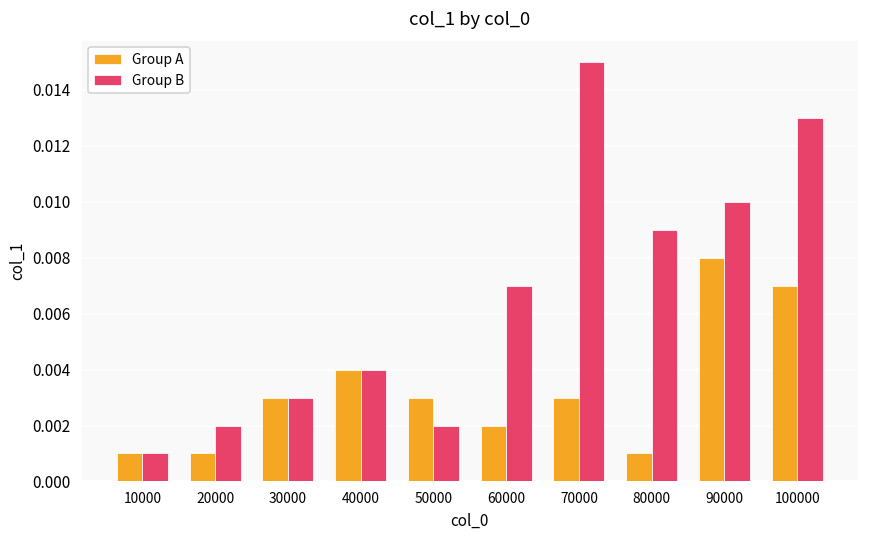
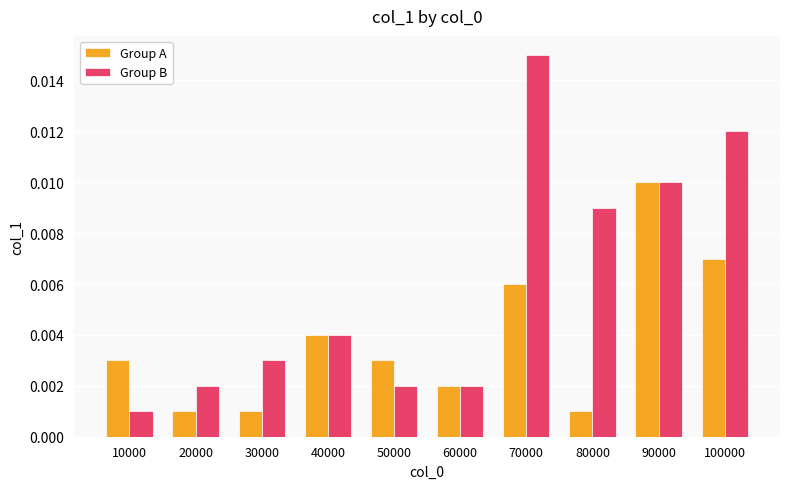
Group A, 10000: 0.001 -> 0.003
Group A, 30000: 0.003 -> 0.001
Group B, 60000: 0.007 -> 0.002
Group A, 70000: 0.003 -> 0.006
Group A, 90000: 0.008 -> 0.010
Group B, 100000: 0.013 -> 0.012
